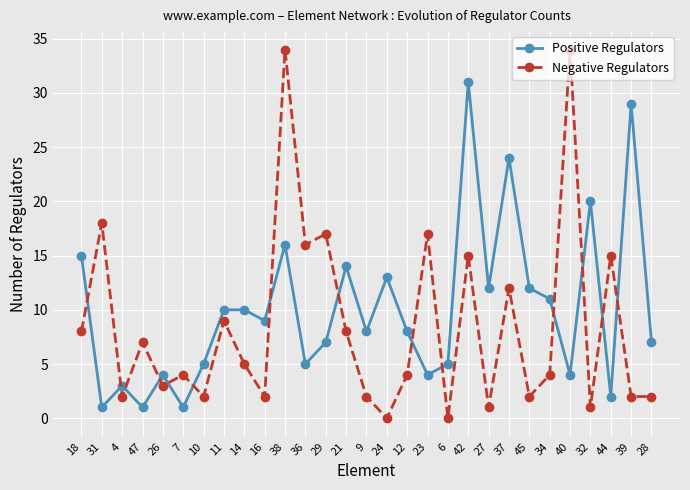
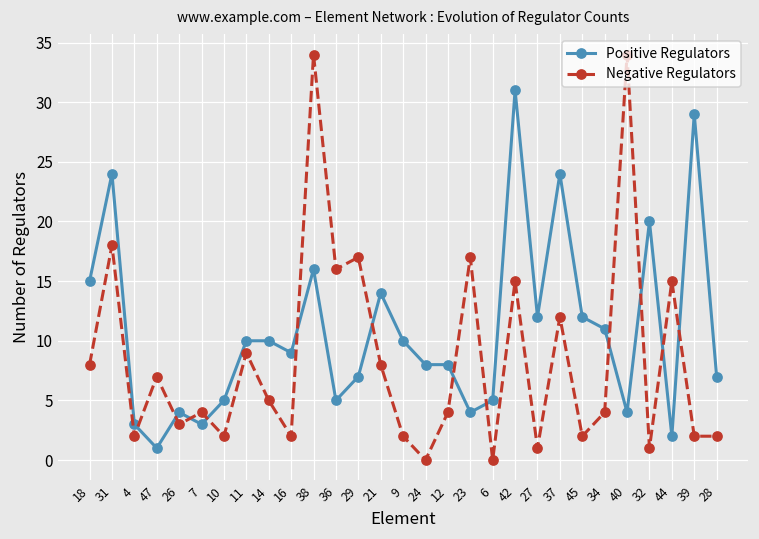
Positive Regulators, 31: 1 -> 24
Positive Regulators, 7: 1 -> 3
Positive Regulators, 9: 8 -> 10
Positive Regulators, 24: 13 -> 8
